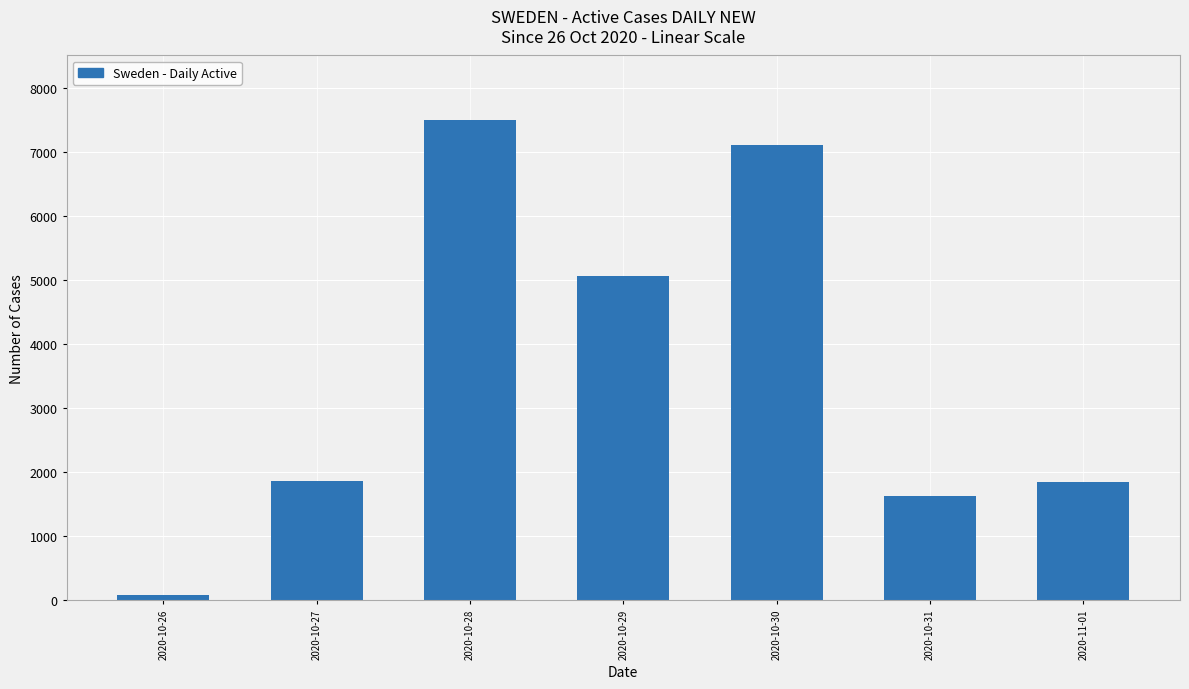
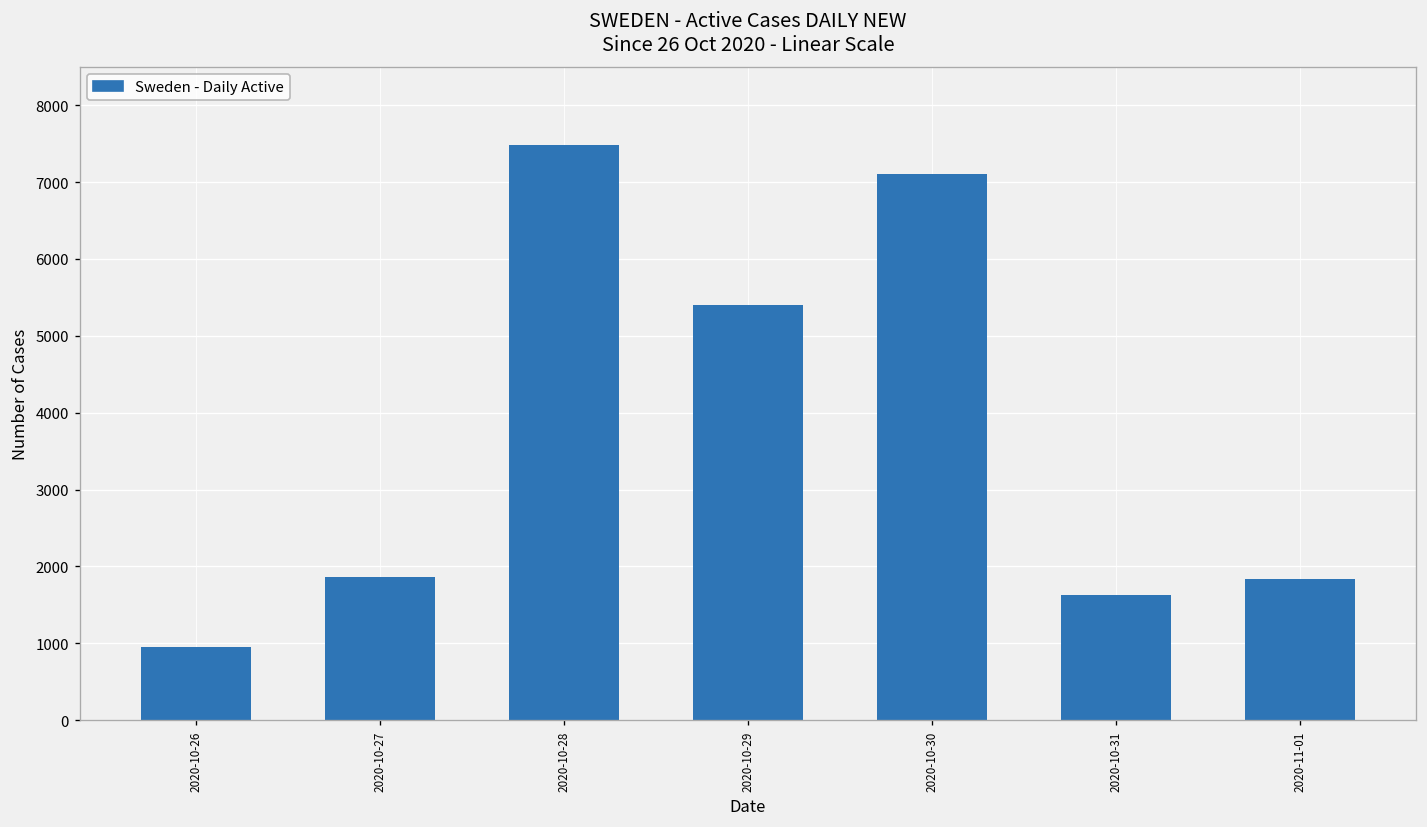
2020-10-26: 100 -> 1000
2020-10-29: 5100 -> 5400
